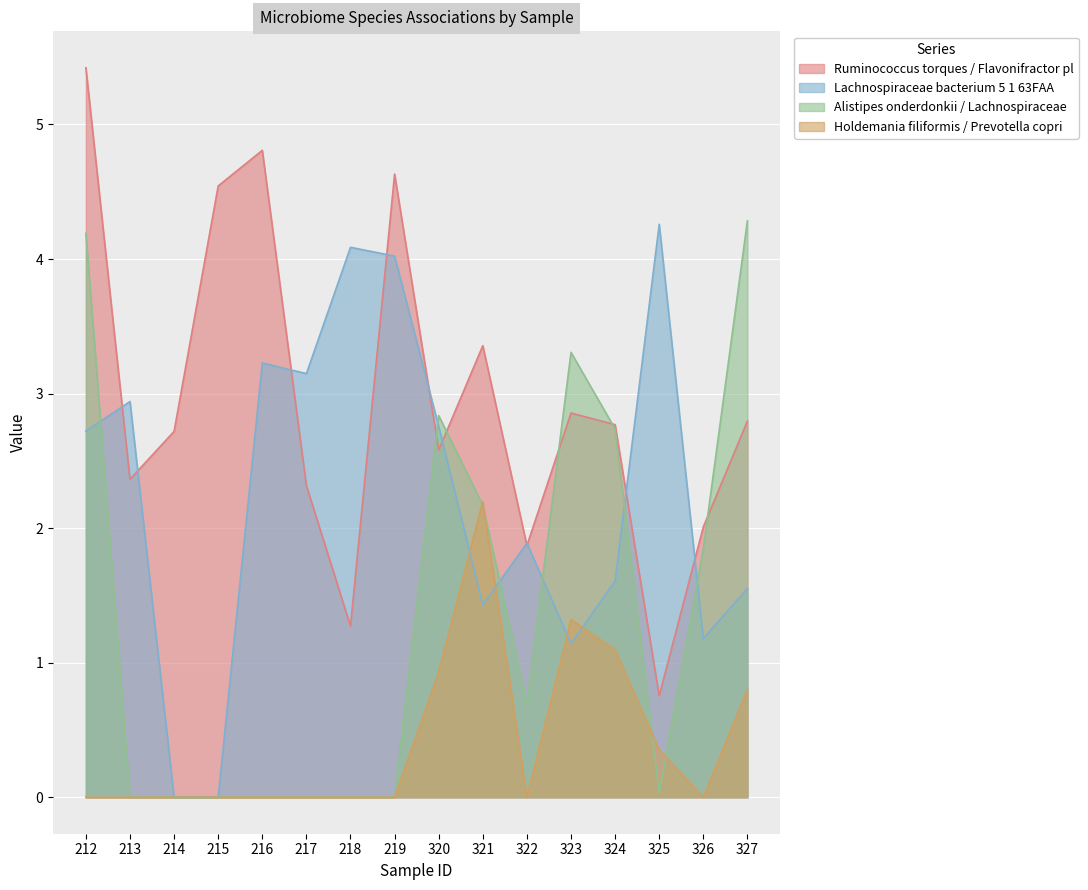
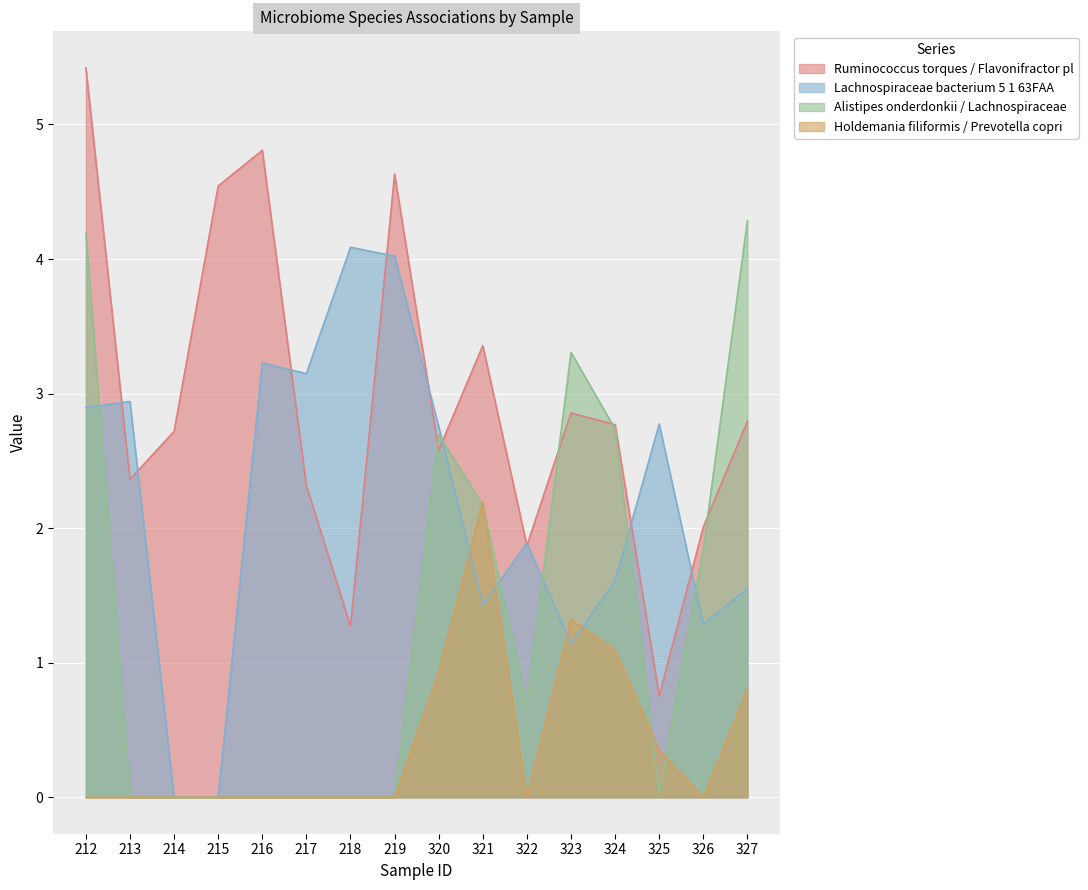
Lachnospiraceae bacterium 5 1 63FAA, 212: 2.72 -> 2.90
Alistipes onderdonkii / Lachnospiraceae, 320: 2.84 -> 2.69
Lachnospiraceae bacterium 5 1 63FAA, 325: 4.26 -> 2.77
Lachnospiraceae bacterium 5 1 63FAA, 326: 1.18 -> 1.28
